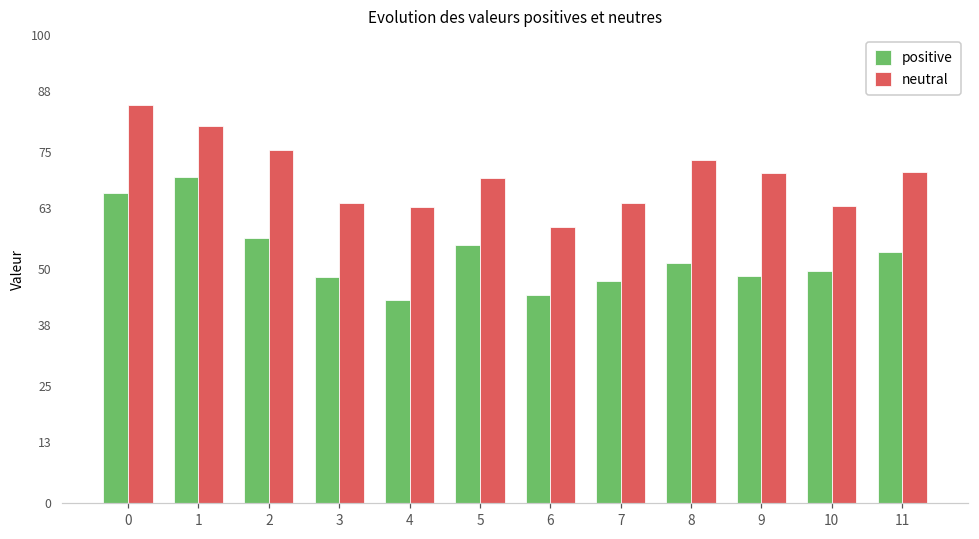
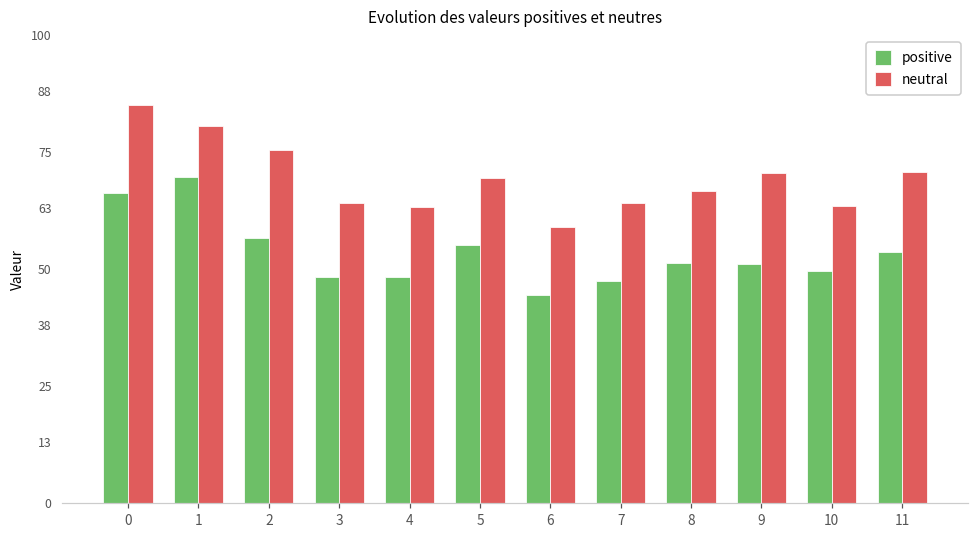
positive, 4: 43 -> 48
neutral, 8: 73 -> 67
positive, 9: 48 -> 51
